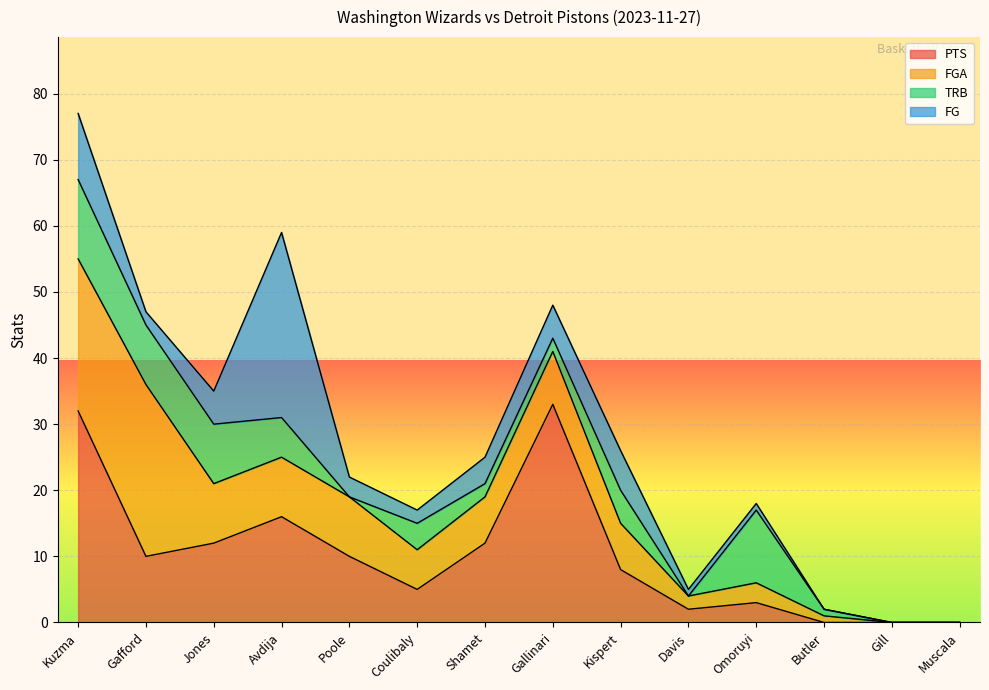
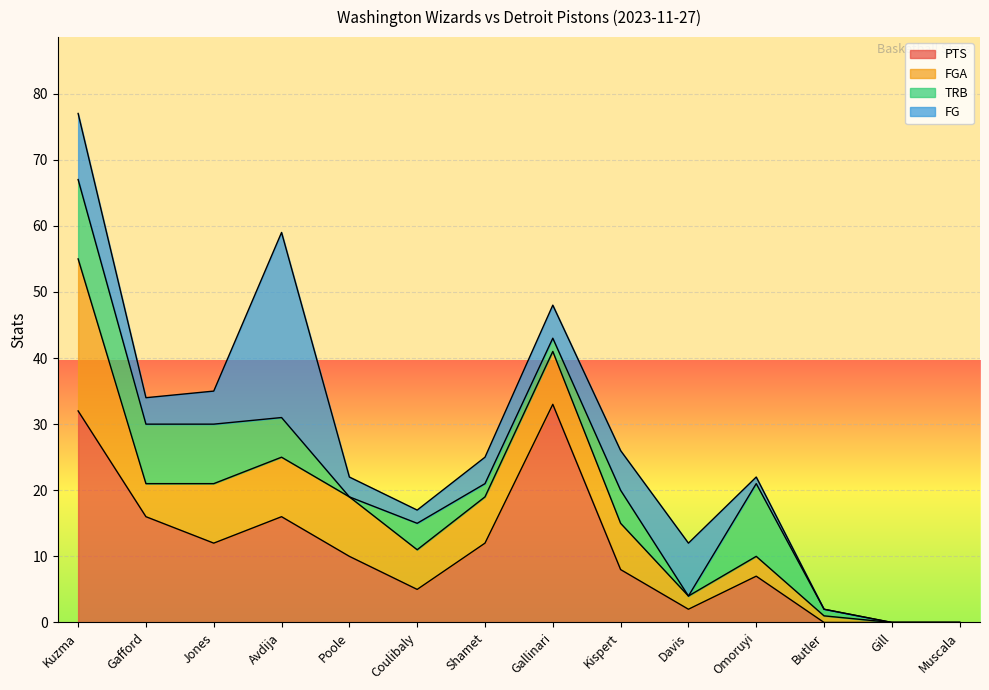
PTS, Gafford: 10 -> 16
FGA, Gafford: 26 -> 5
FG, Gafford: 2 -> 4
FG, Davis: 1 -> 8
PTS, Omoruyi: 3 -> 7
